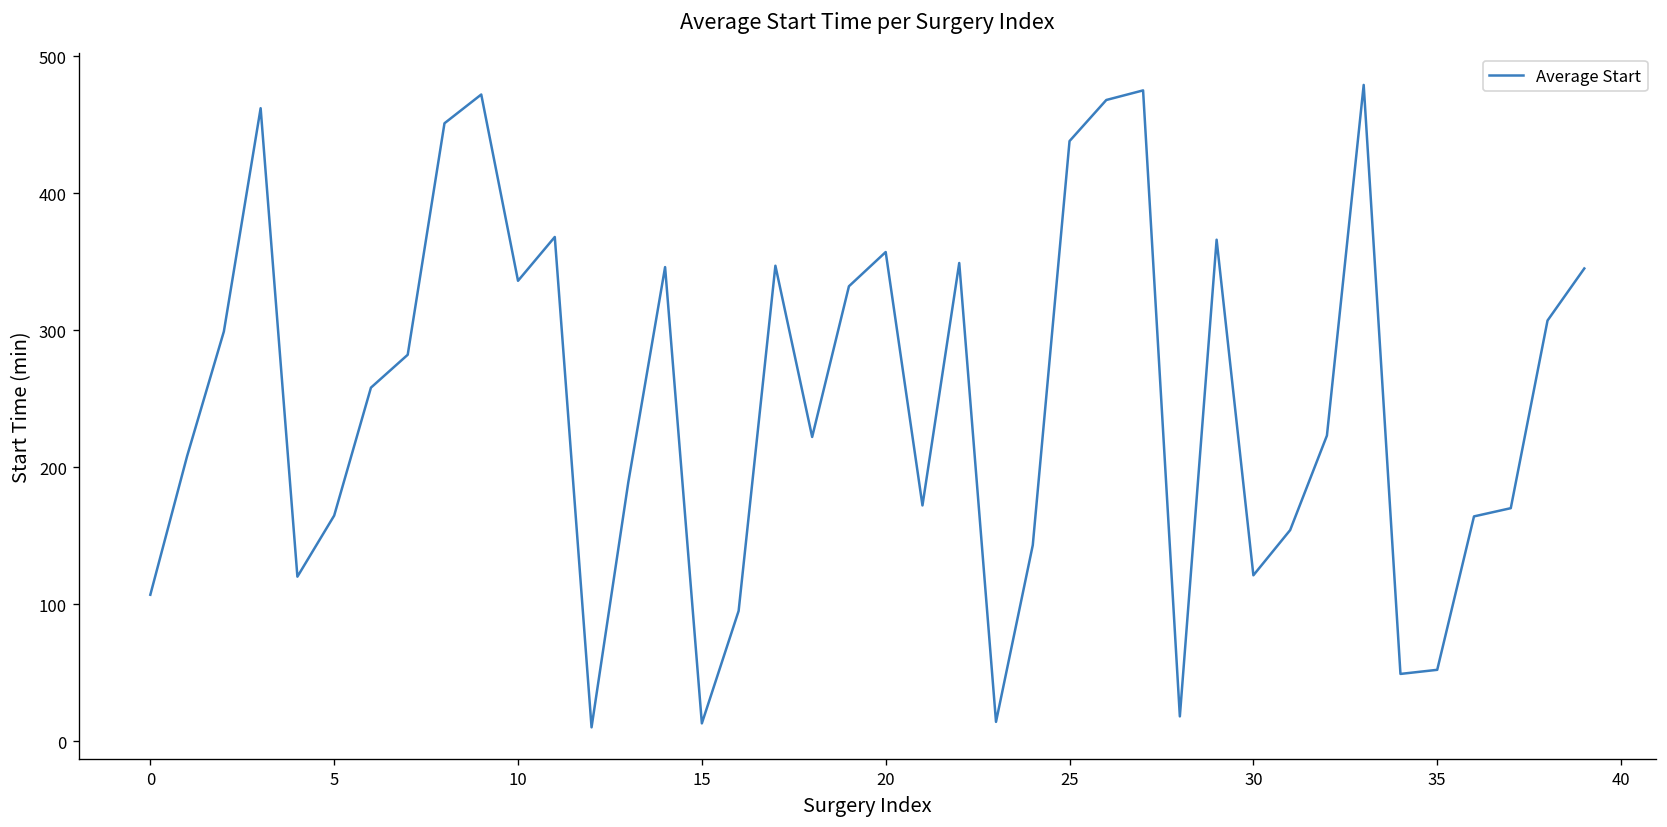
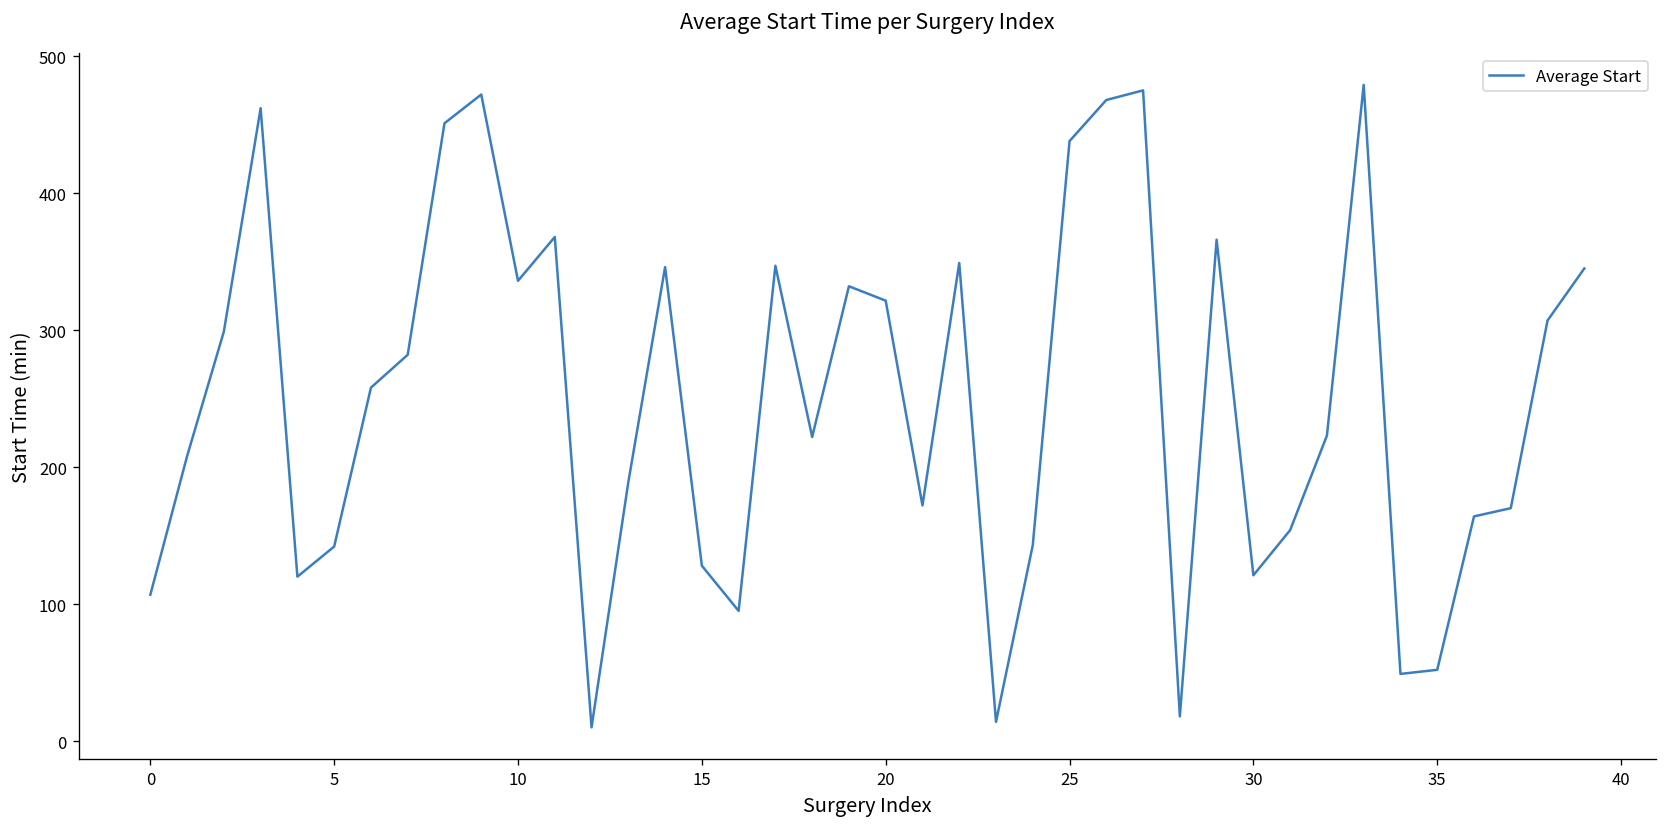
5: 165 -> 142
15: 13 -> 128
20: 357 -> 322
